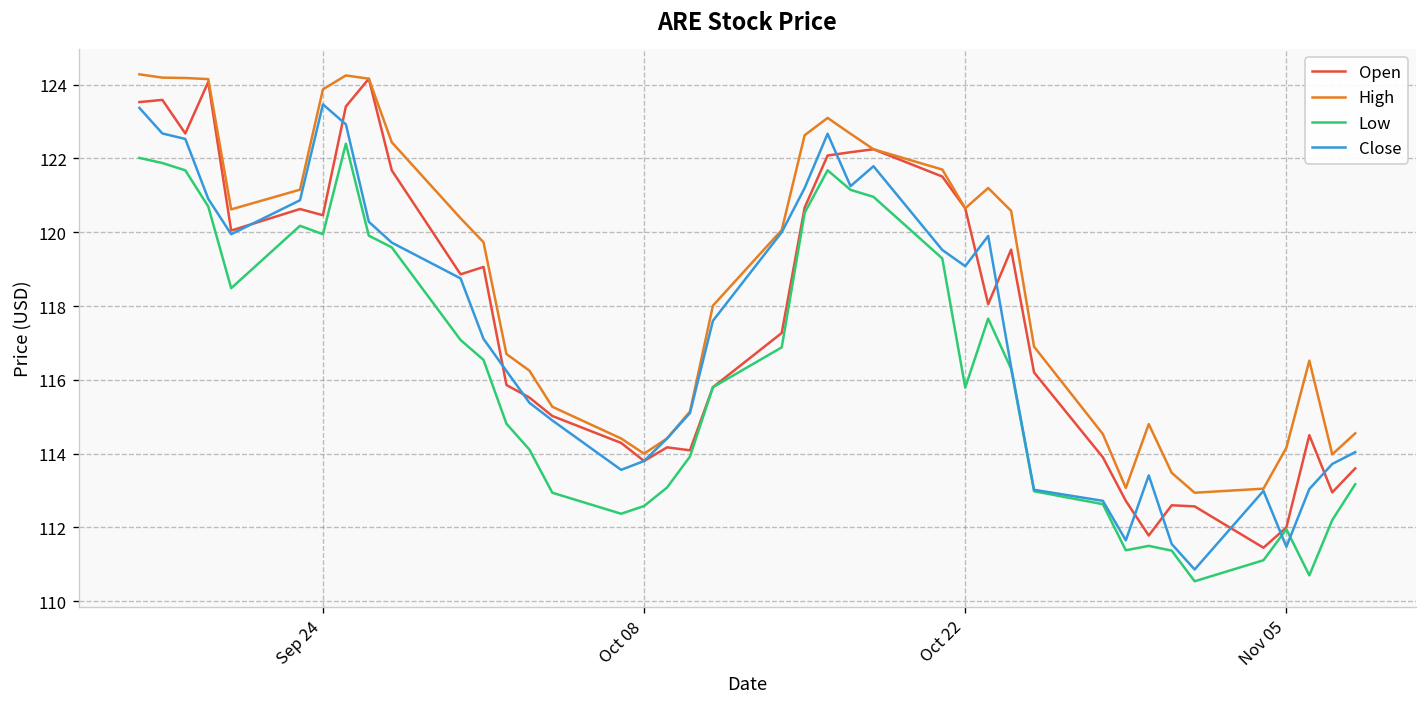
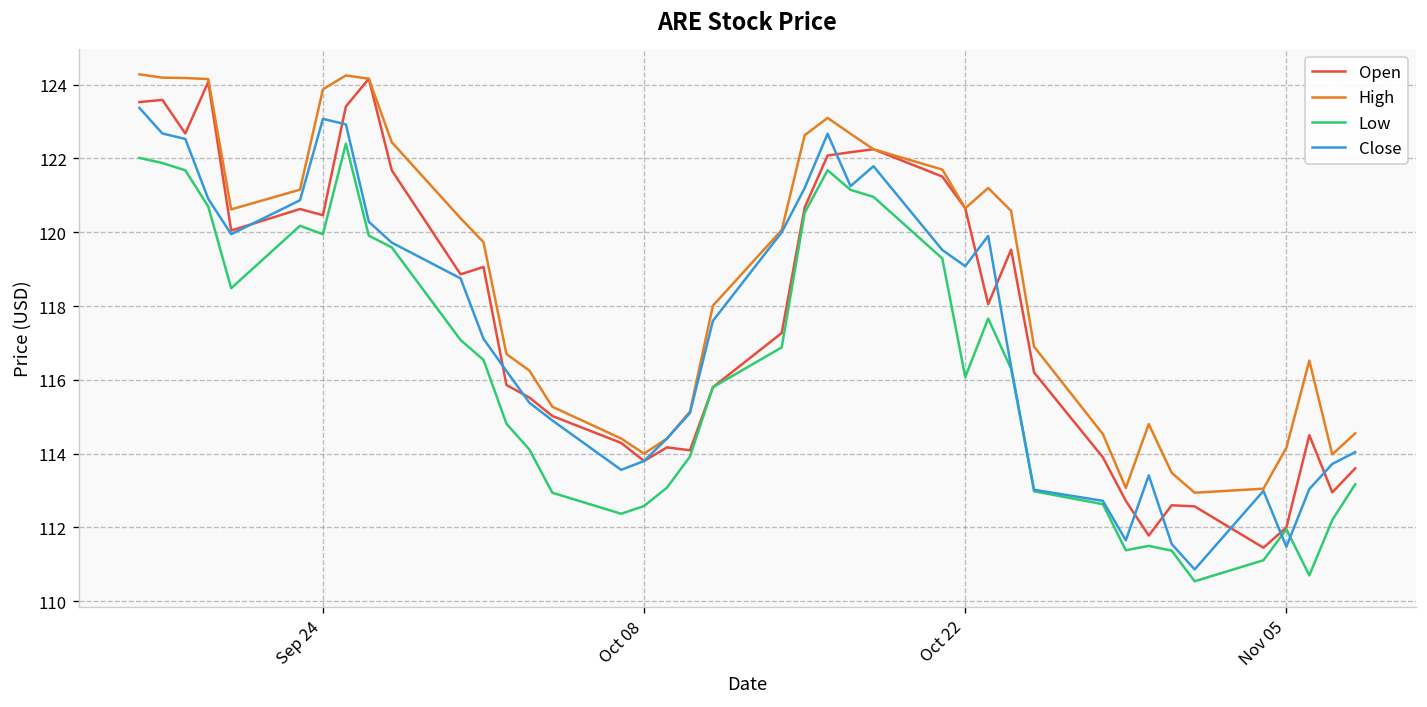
Close, Sep 24: 123.5 -> 123.1
Low, Oct 22: 115.8 -> 116.1
